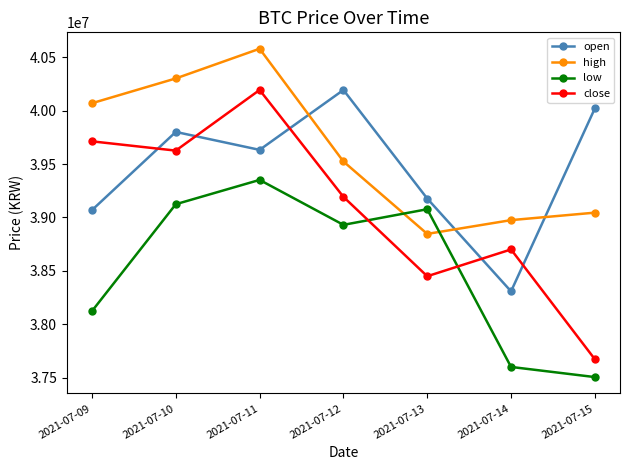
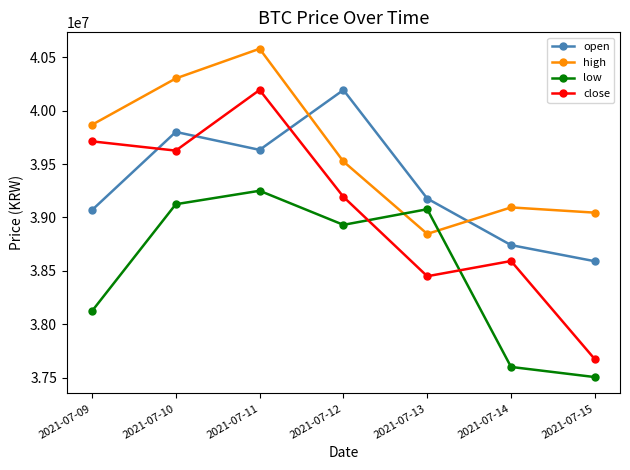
high, 2021-07-09: 40070000 -> 39870000
low, 2021-07-11: 39350000 -> 39250000
open, 2021-07-14: 38310000 -> 38740000
high, 2021-07-14: 38980000 -> 39090000
close, 2021-07-14: 38700000 -> 38590000
open, 2021-07-15: 40020000 -> 38590000
